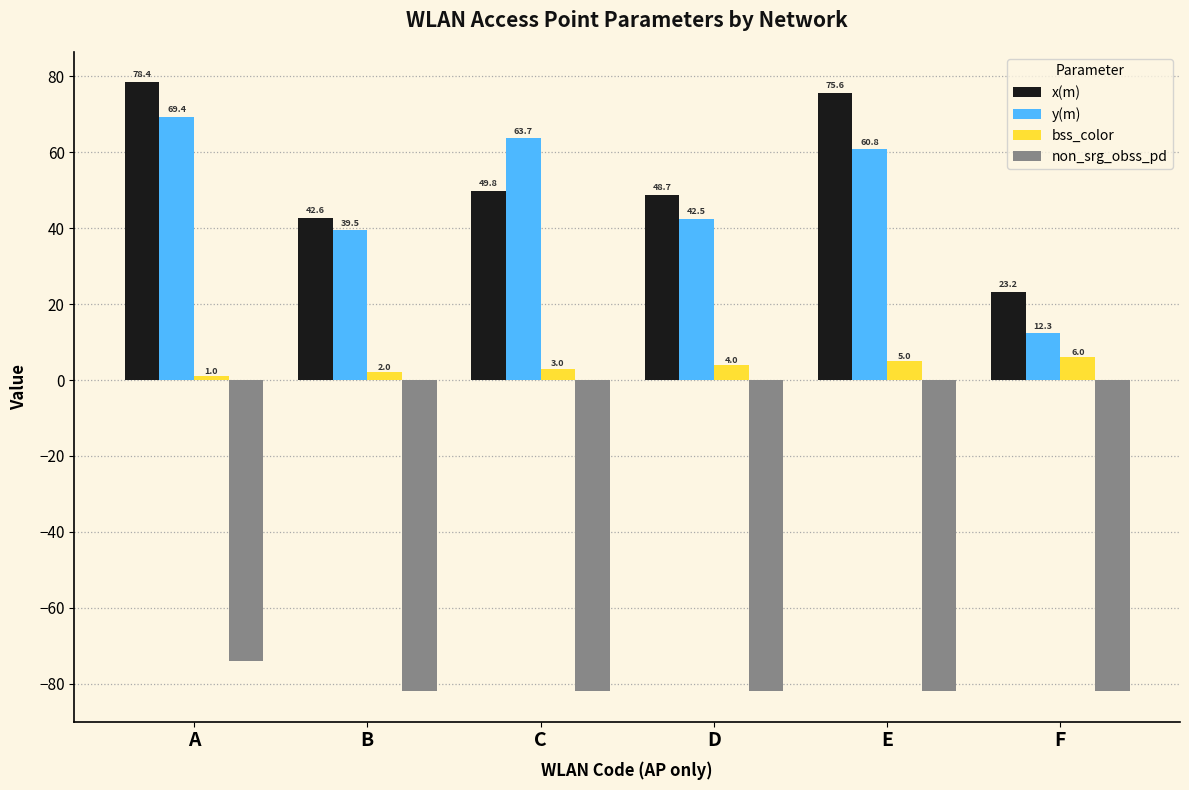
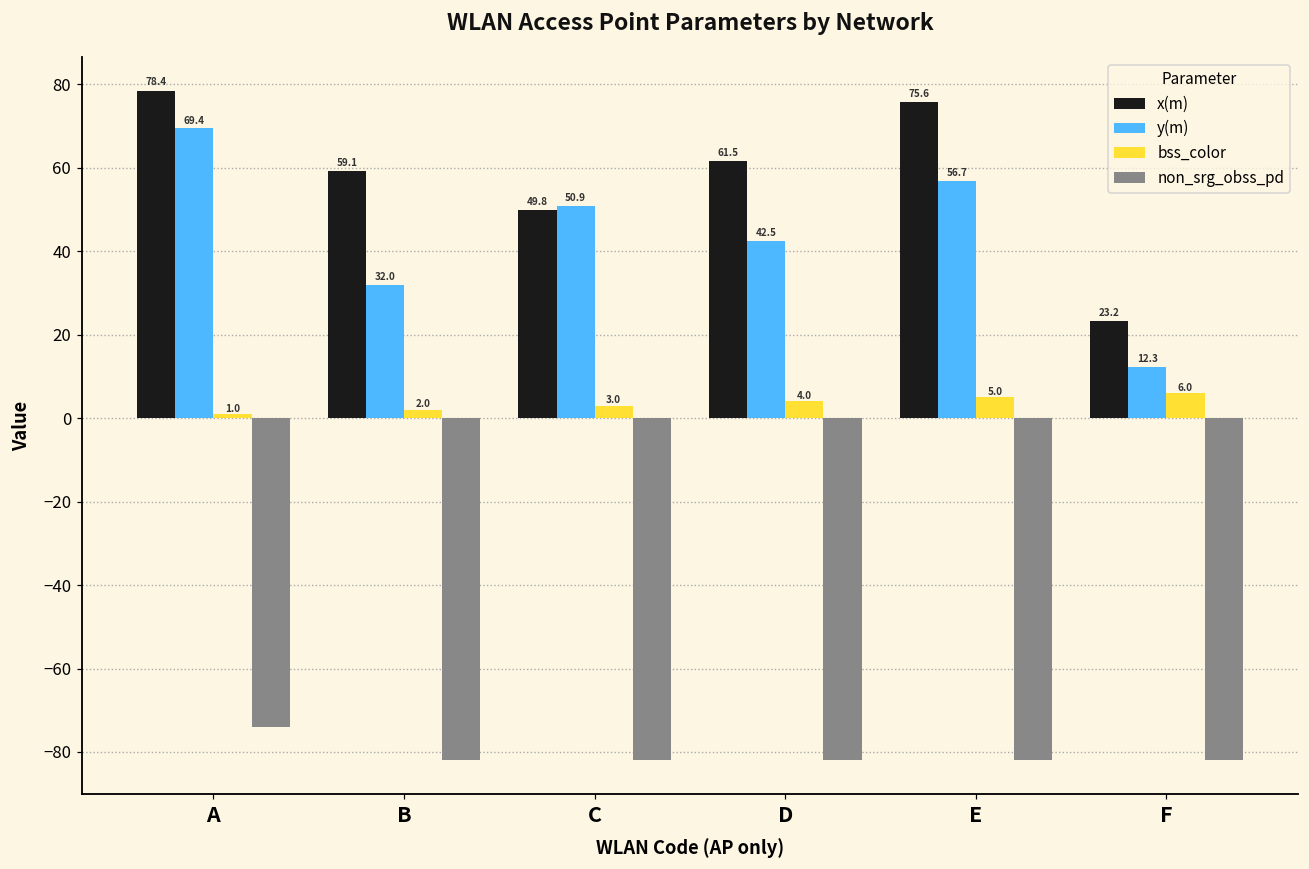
x(m), B: 42.6 -> 59.1
y(m), B: 39.5 -> 32.0
y(m), C: 63.7 -> 50.9
x(m), D: 48.7 -> 61.5
y(m), E: 60.8 -> 56.7
